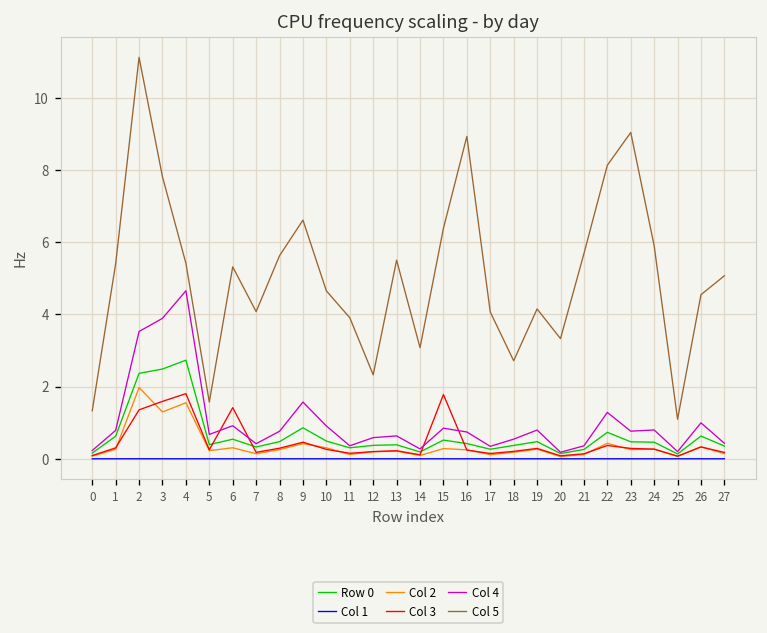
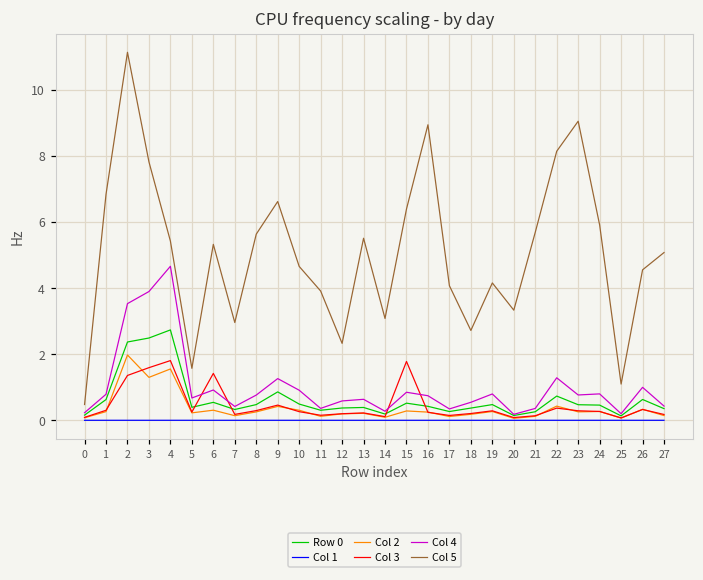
Col 5, 0: 1.3 -> 0.5
Col 5, 1: 5.4 -> 6.8
Col 5, 7: 4.1 -> 3.0
Col 4, 9: 1.6 -> 1.3
